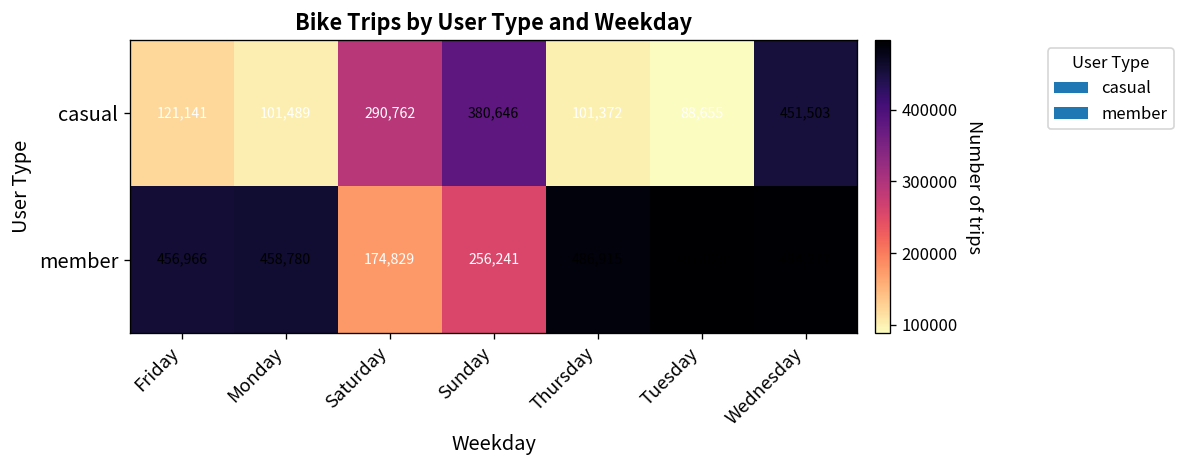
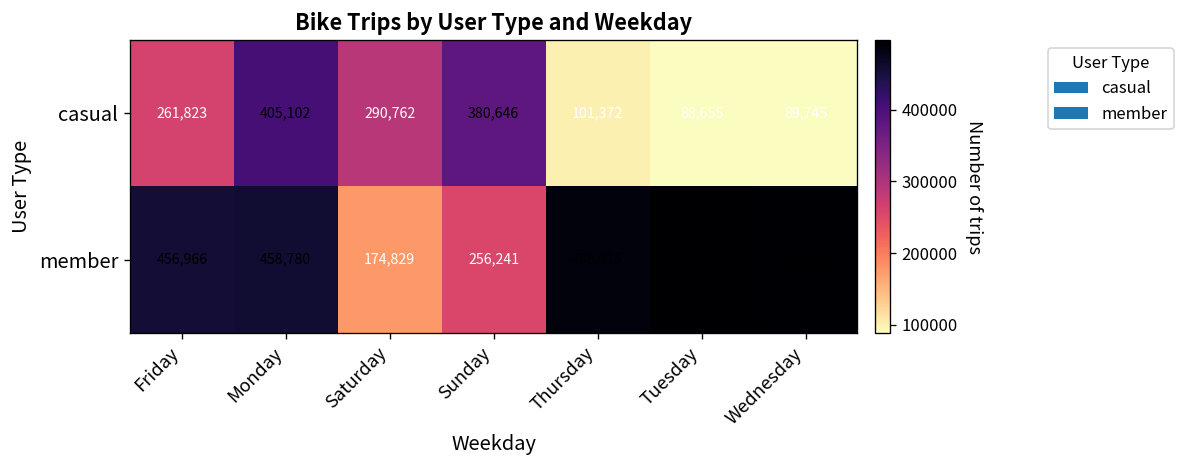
casual, Friday: 121,141 -> 261,823
casual, Monday: 101,489 -> 405,102
casual, Wednesday: 451,503 -> 89,745
